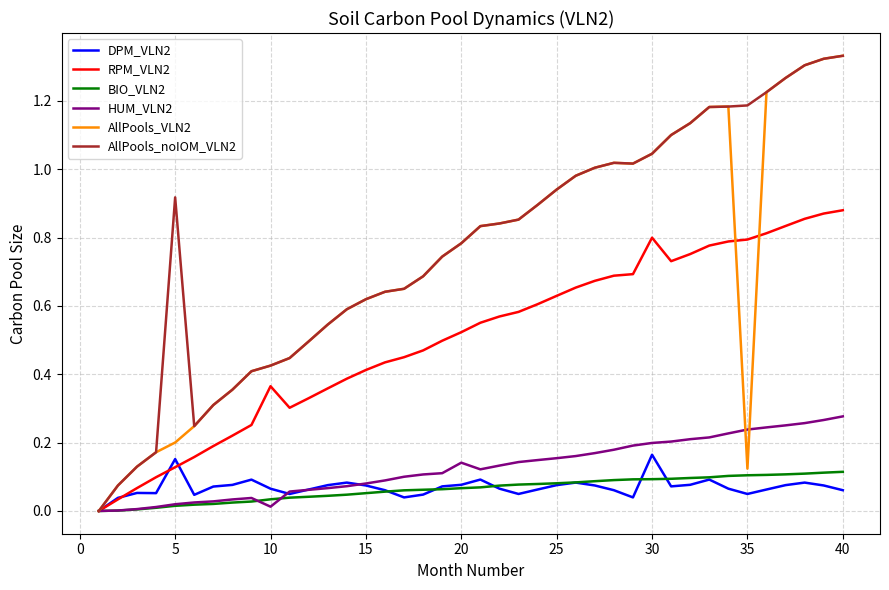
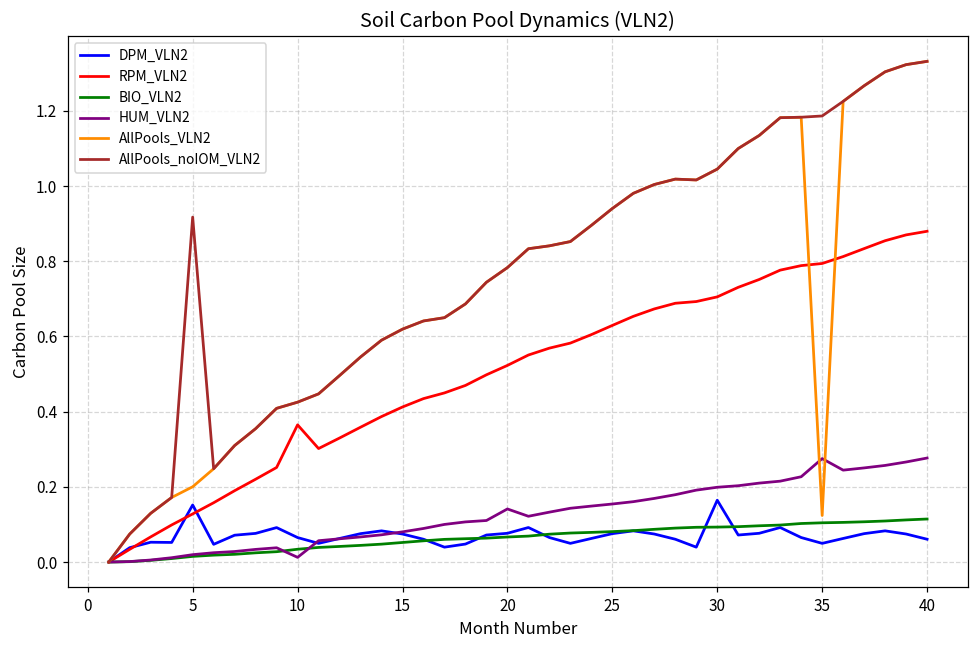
RPM_VLN2, 30: 0.80 -> 0.71
HUM_VLN2, 35: 0.24 -> 0.28
